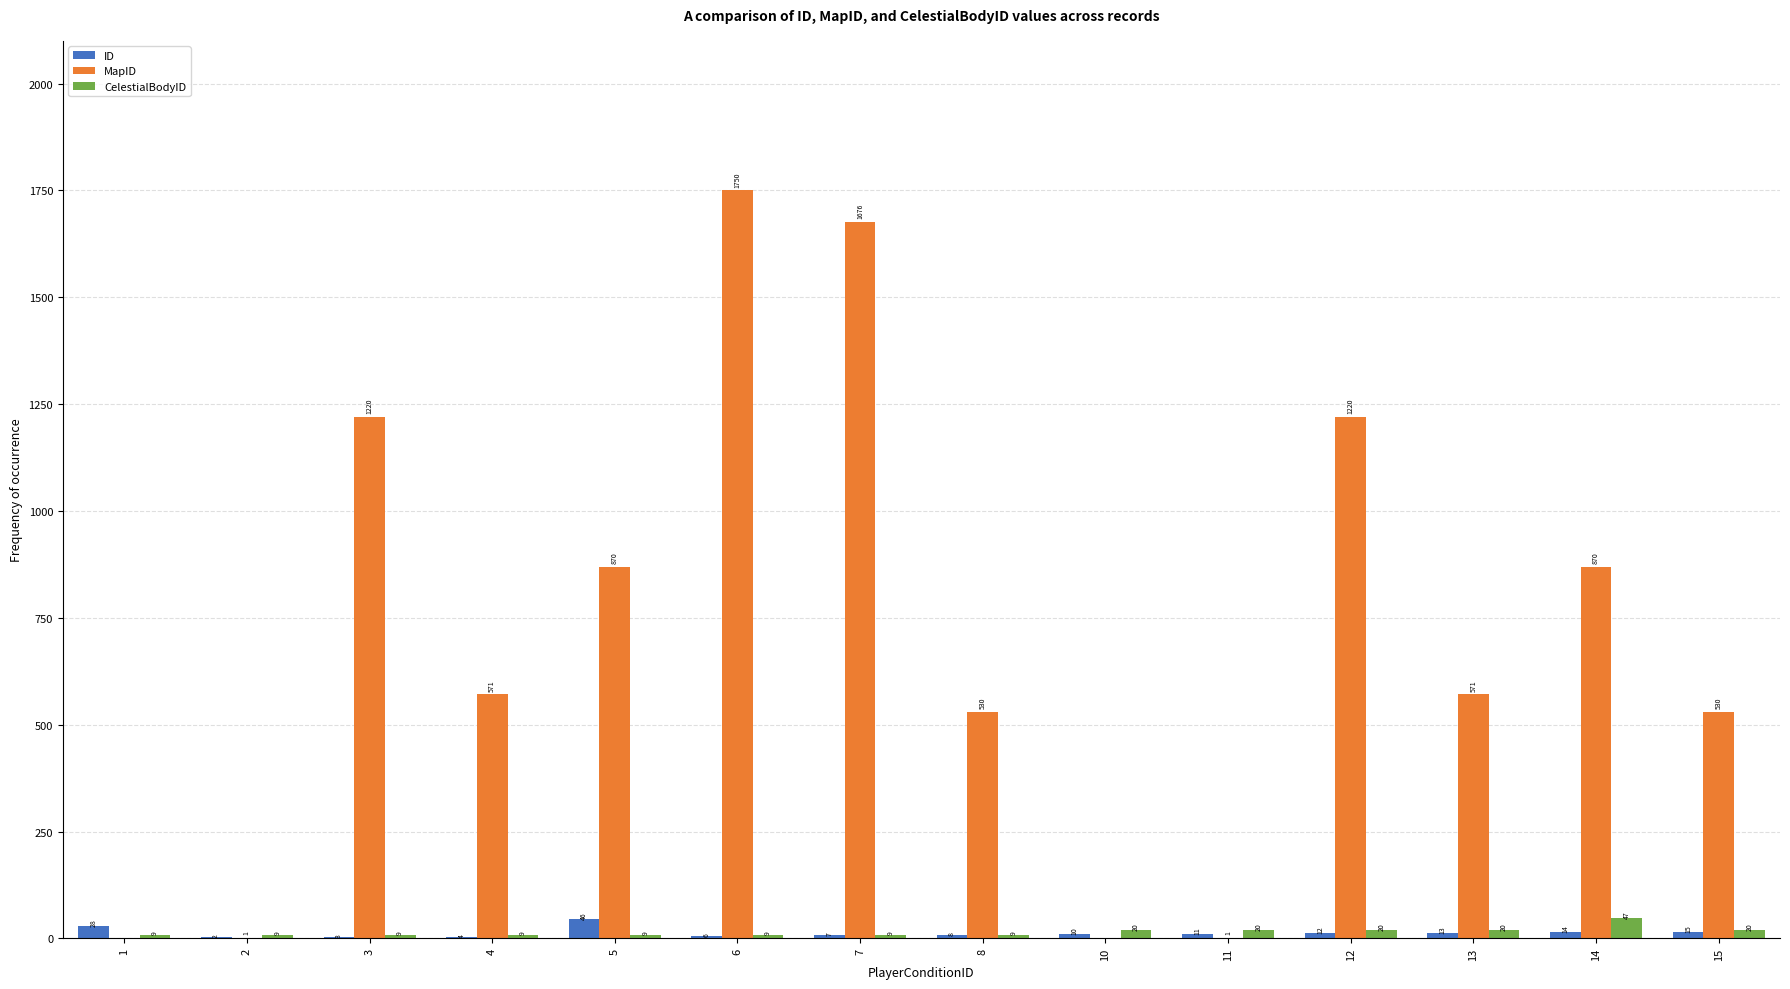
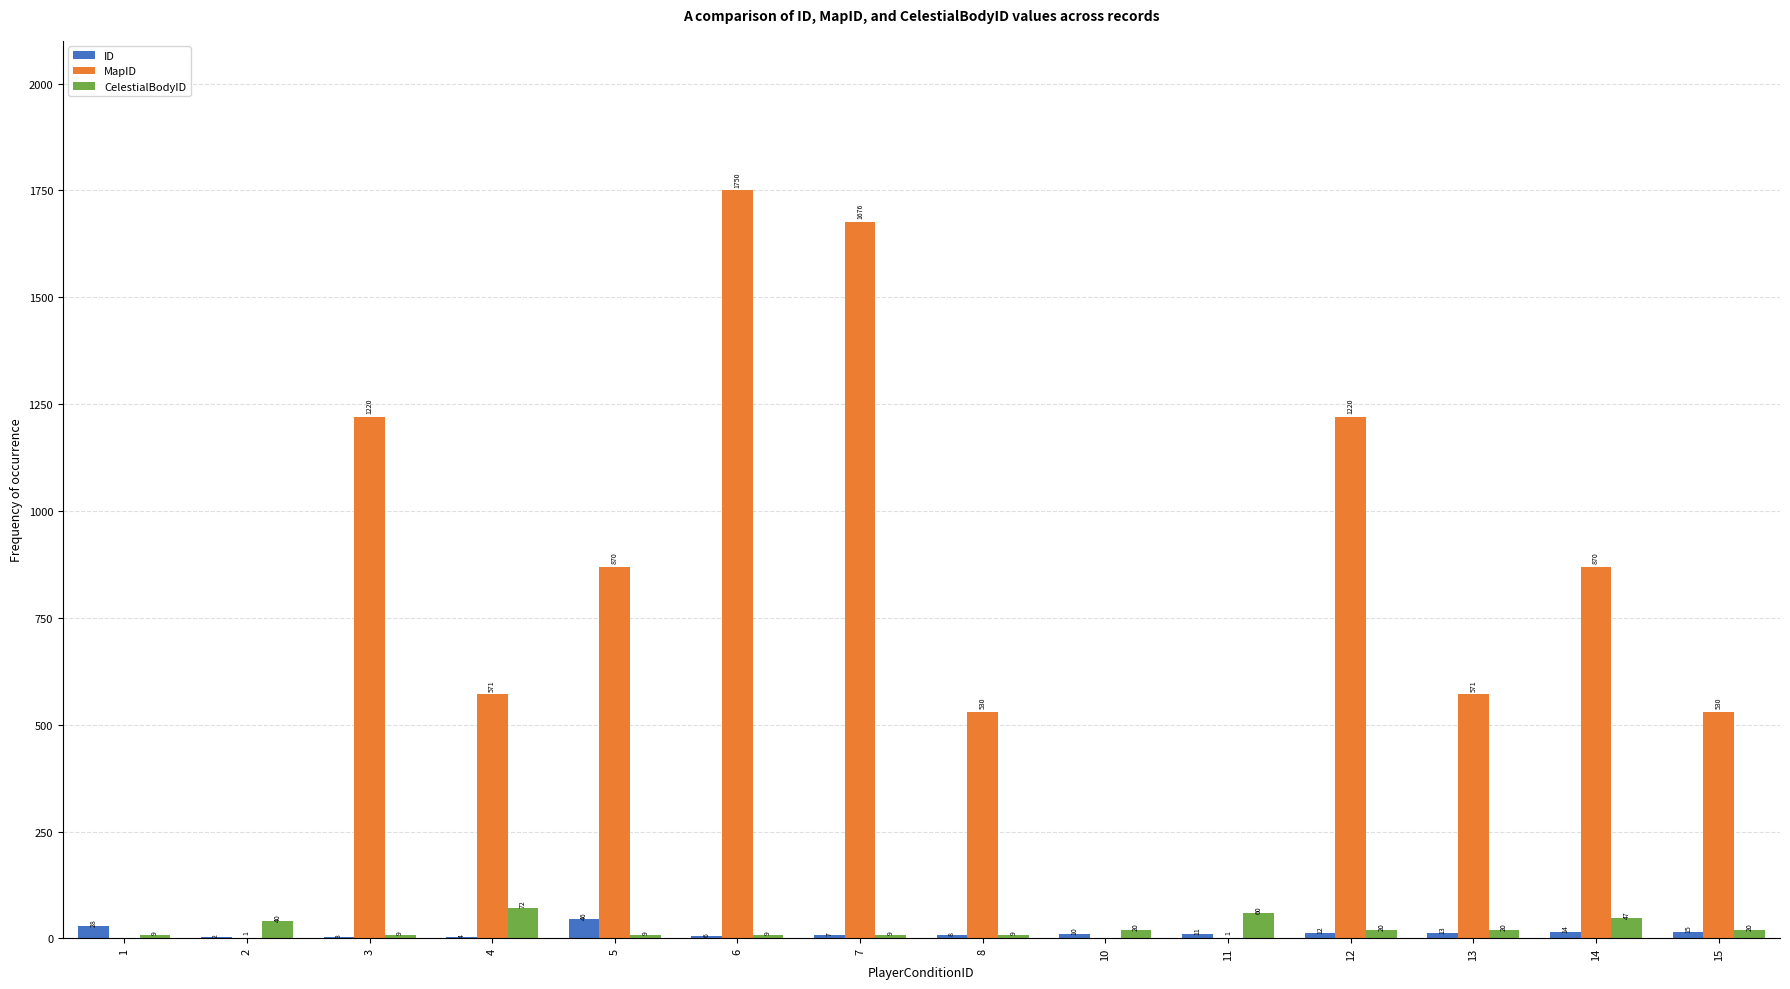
CelestialBodyID, 2: 9 -> 40
CelestialBodyID, 4: 9 -> 72
CelestialBodyID, 11: 20 -> 60
